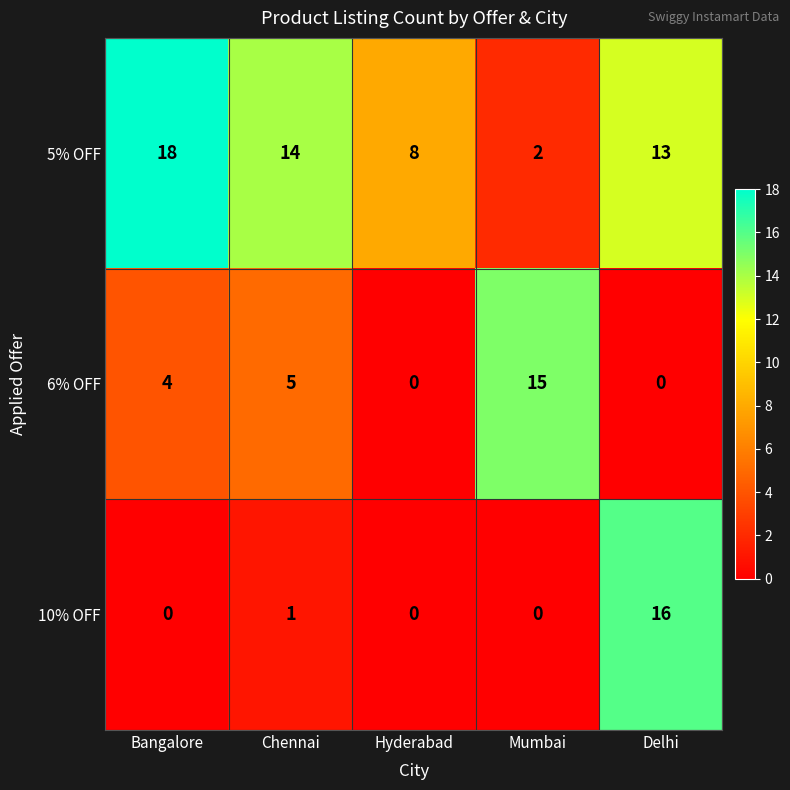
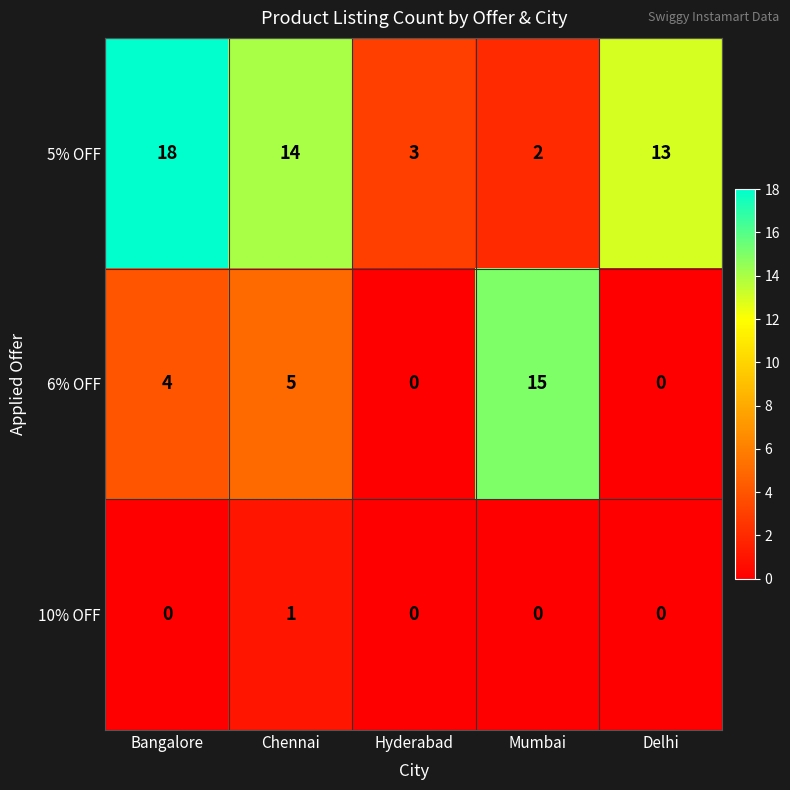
5% OFF, Hyderabad: 8 -> 3
10% OFF, Delhi: 16 -> 0
